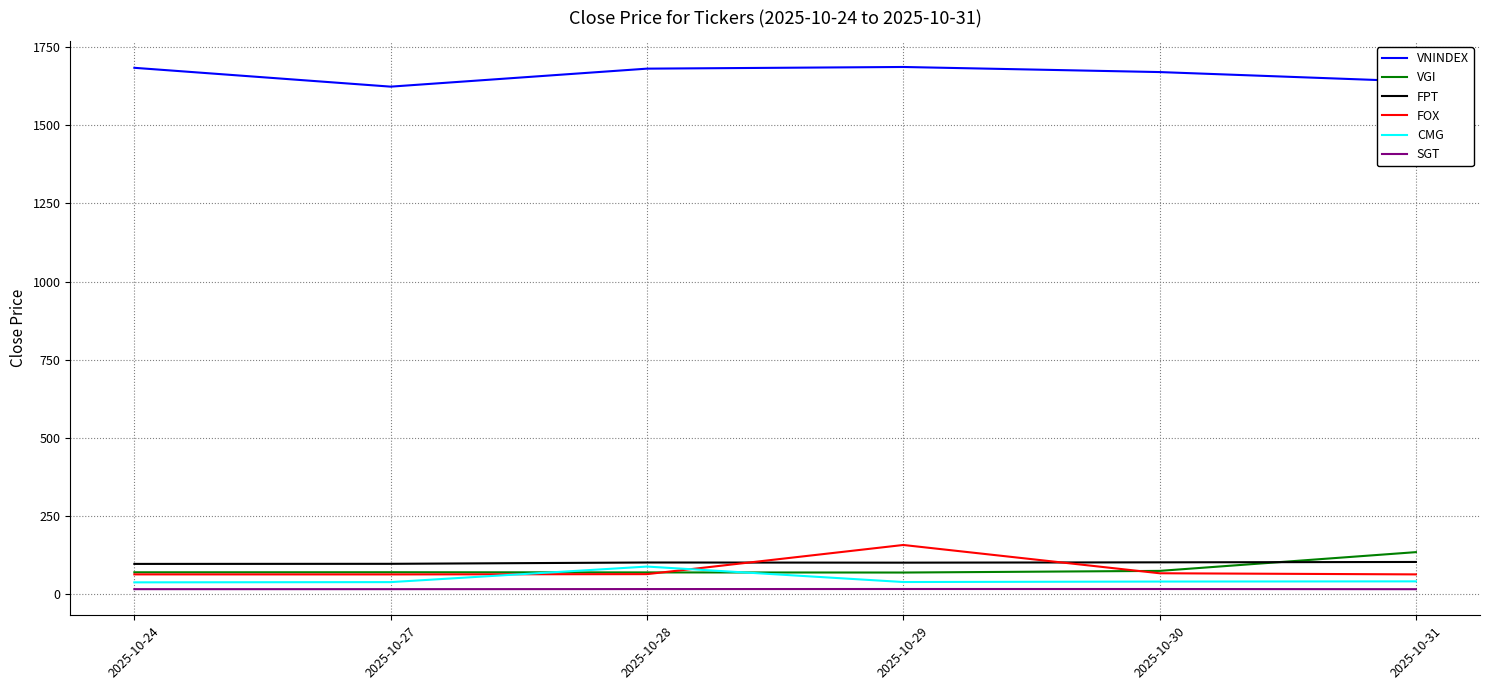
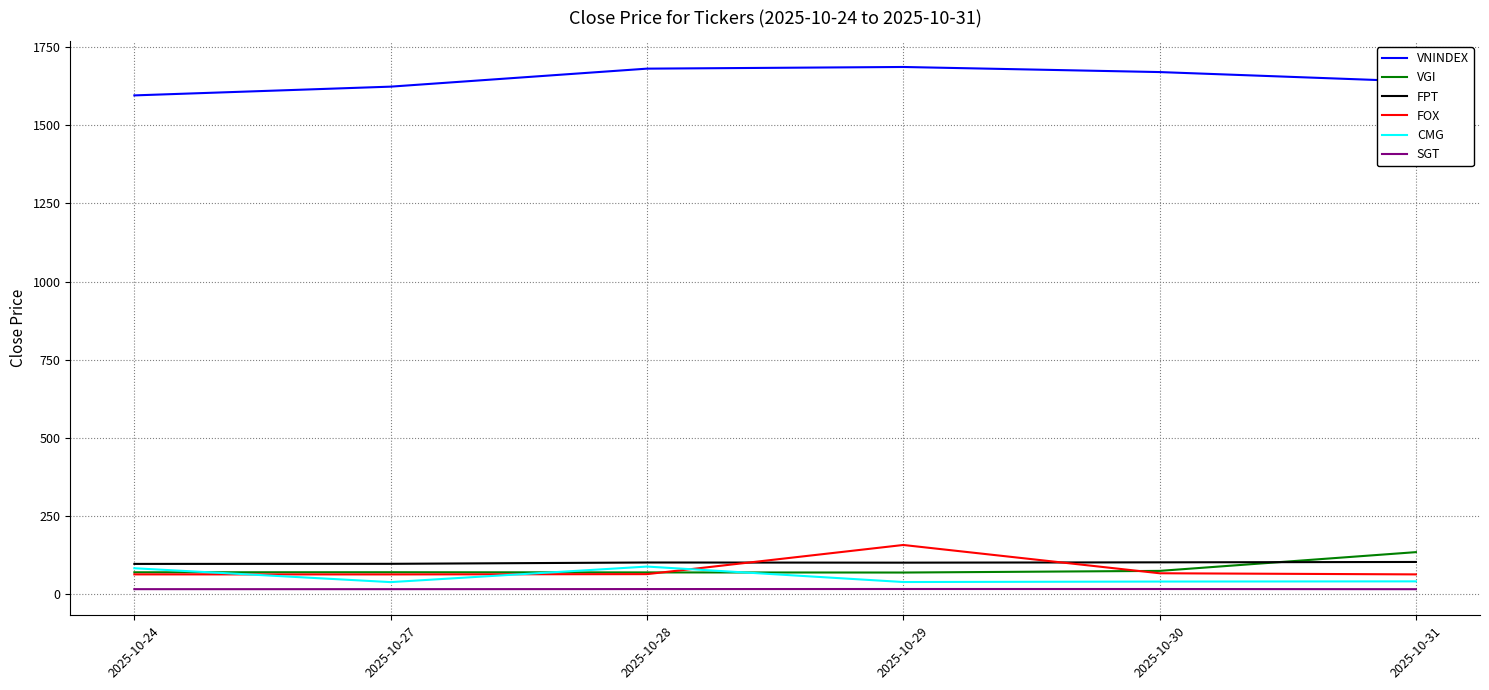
VNINDEX, 2025-10-24: 1680 -> 1600
CMG, 2025-10-24: 40 -> 80
